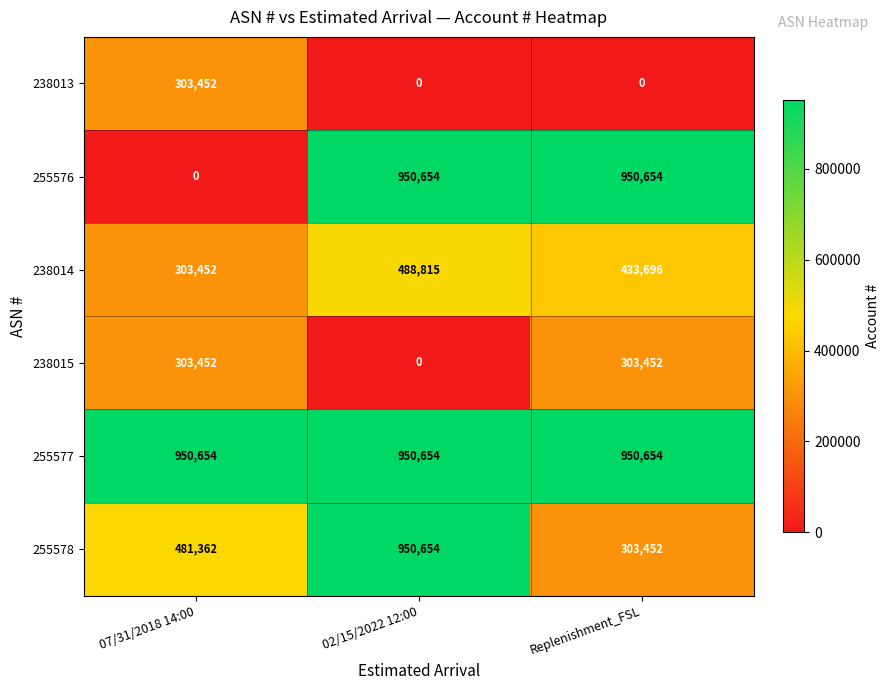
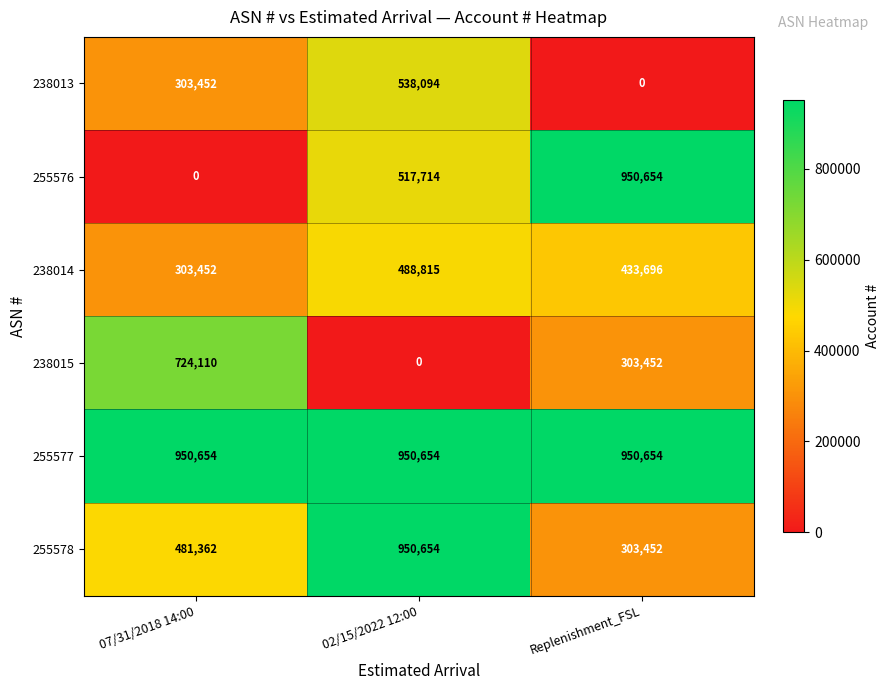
238013, 02/15/2022 12:00: 0 -> 538,094
255576, 02/15/2022 12:00: 950,654 -> 517,714
238015, 07/31/2018 14:00: 303,452 -> 724,110
